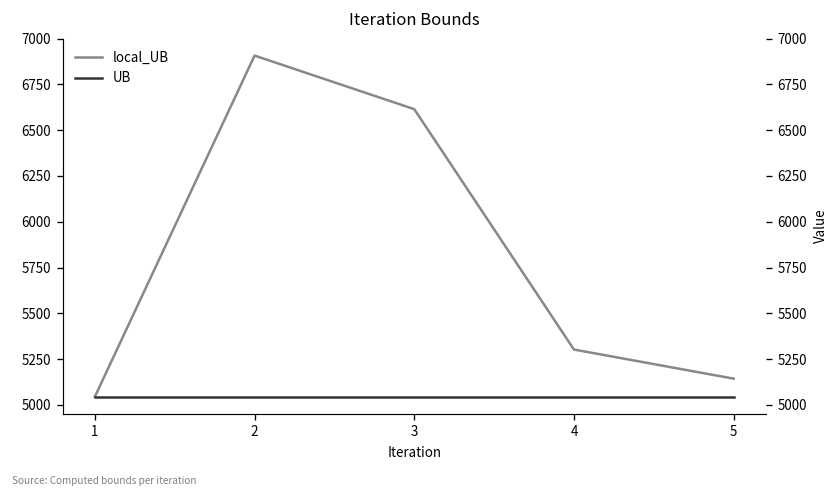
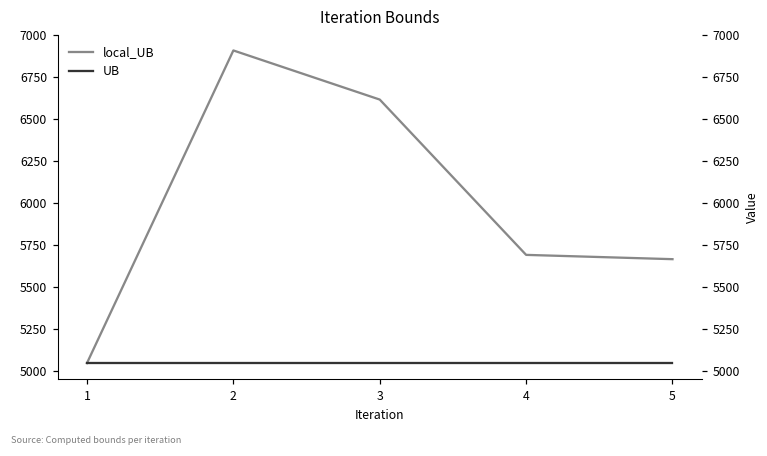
local_UB, 4: 5300 -> 5690
local_UB, 5: 5140 -> 5660
